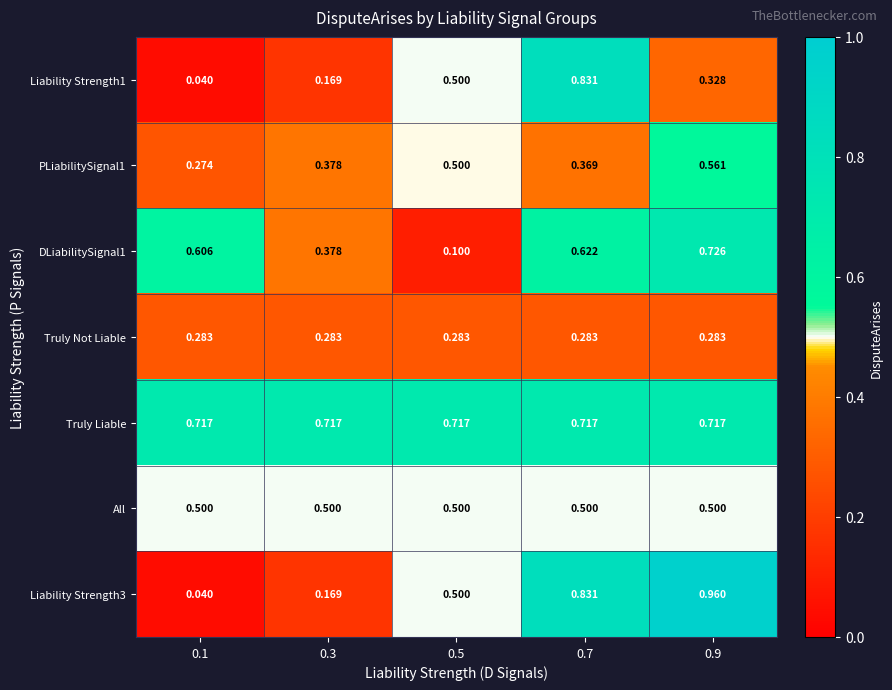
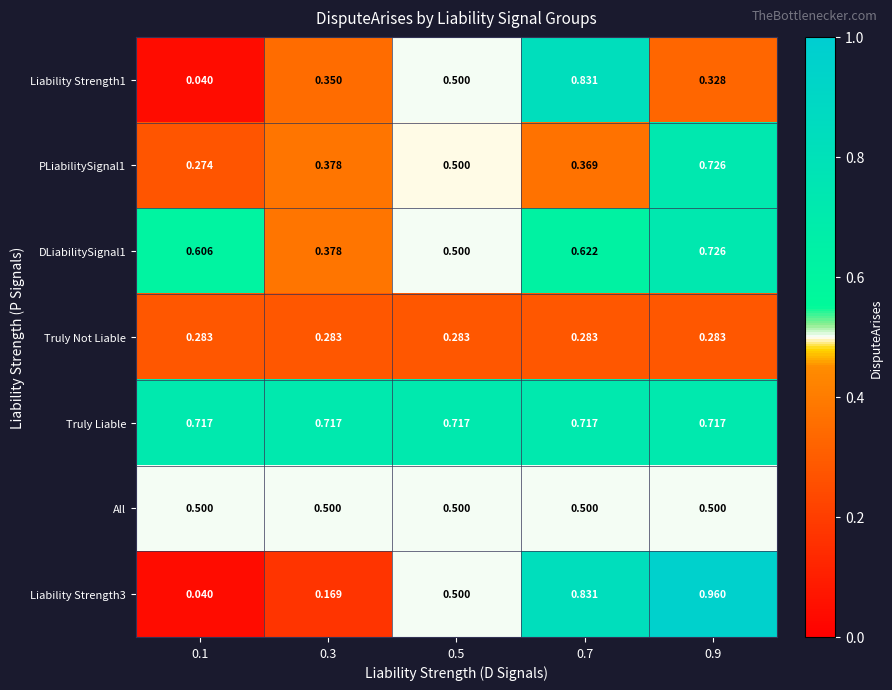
Liability Strength1, 0.3: 0.169 -> 0.350
PLiabilitySignal1, 0.9: 0.561 -> 0.726
DLiabilitySignal1, 0.5: 0.100 -> 0.500
